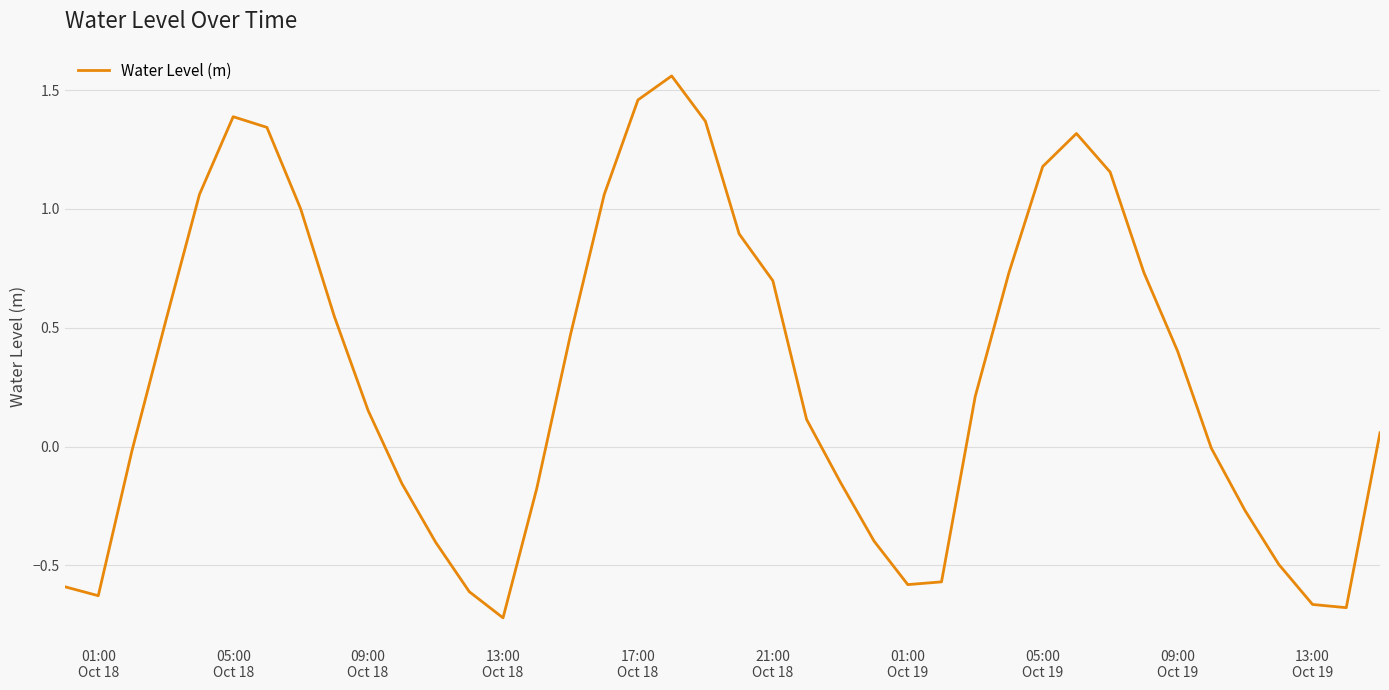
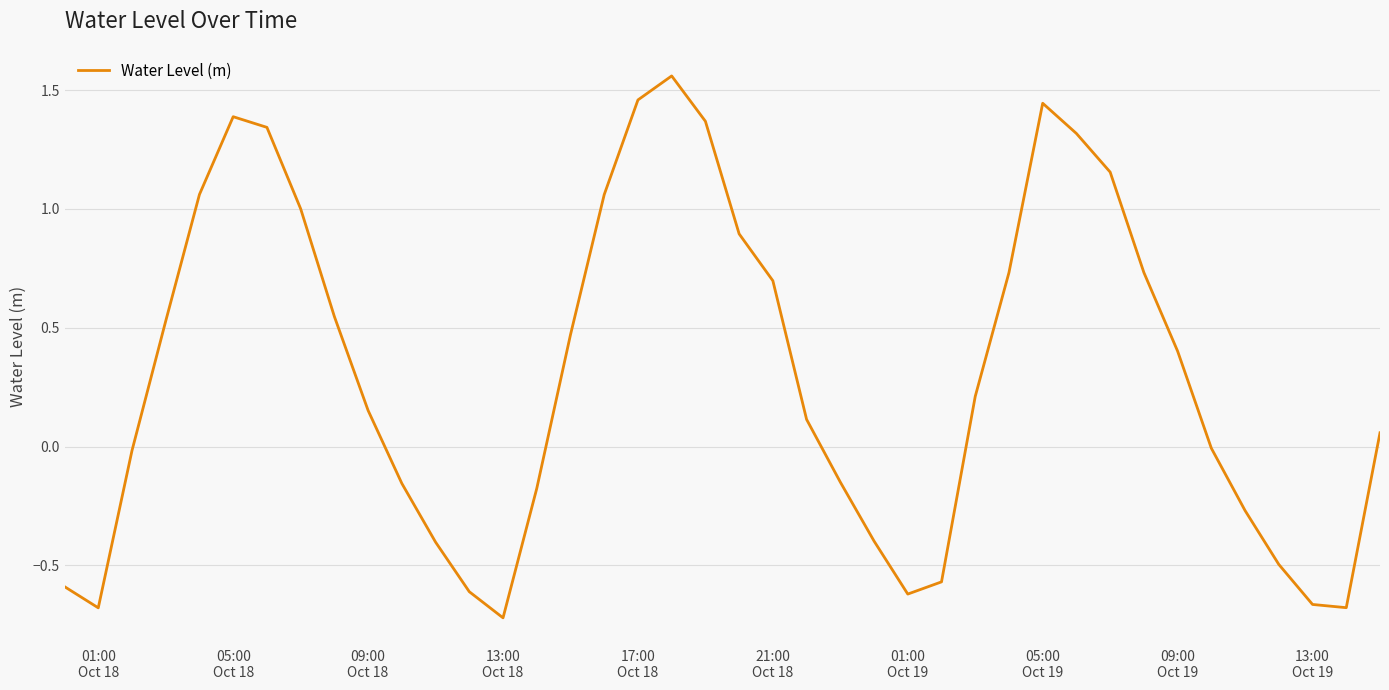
01:00 Oct 18: -0.63 -> -0.68
01:00 Oct 19: -0.58 -> -0.62
05:00 Oct 19: 1.18 -> 1.44
